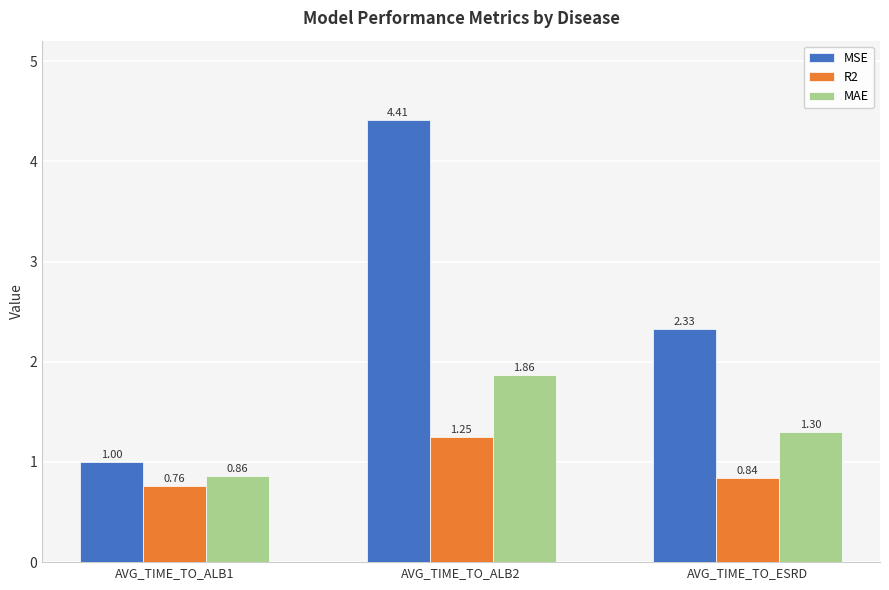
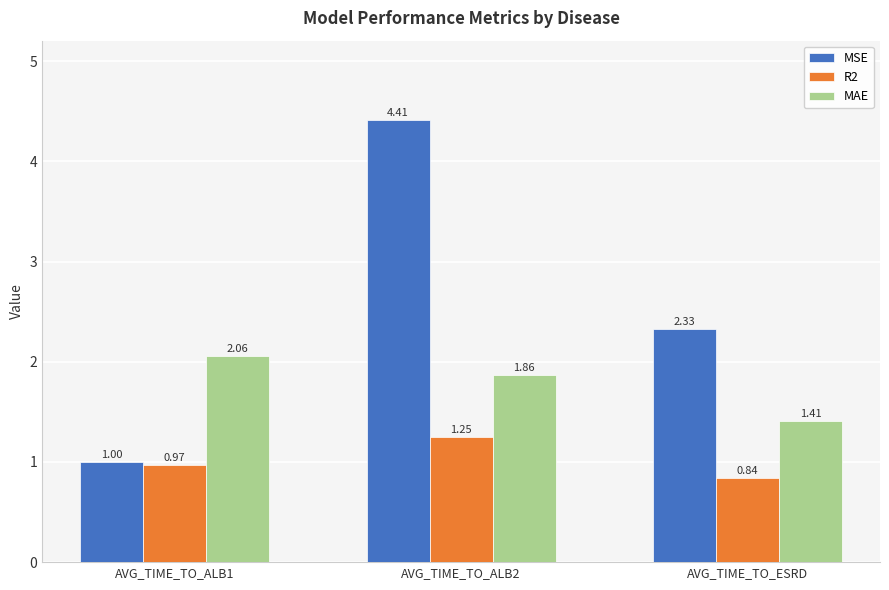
R2, AVG_TIME_TO_ALB1: 0.76 -> 0.97
MAE, AVG_TIME_TO_ALB1: 0.86 -> 2.06
MAE, AVG_TIME_TO_ESRD: 1.30 -> 1.41
